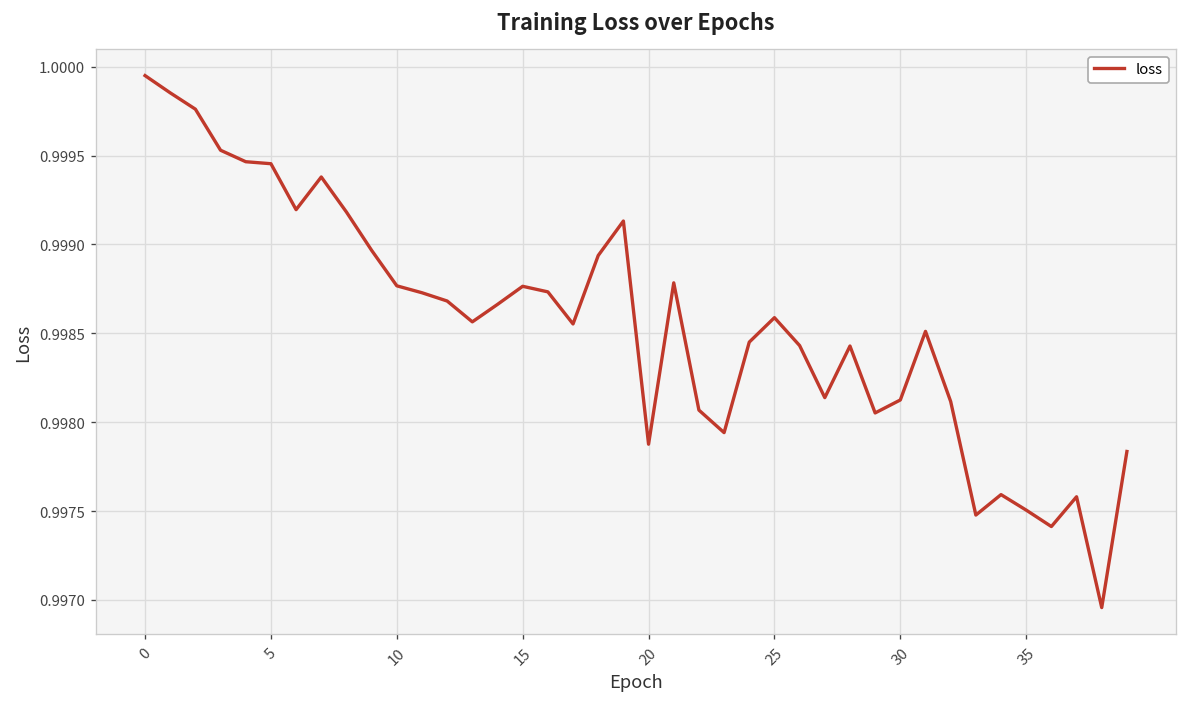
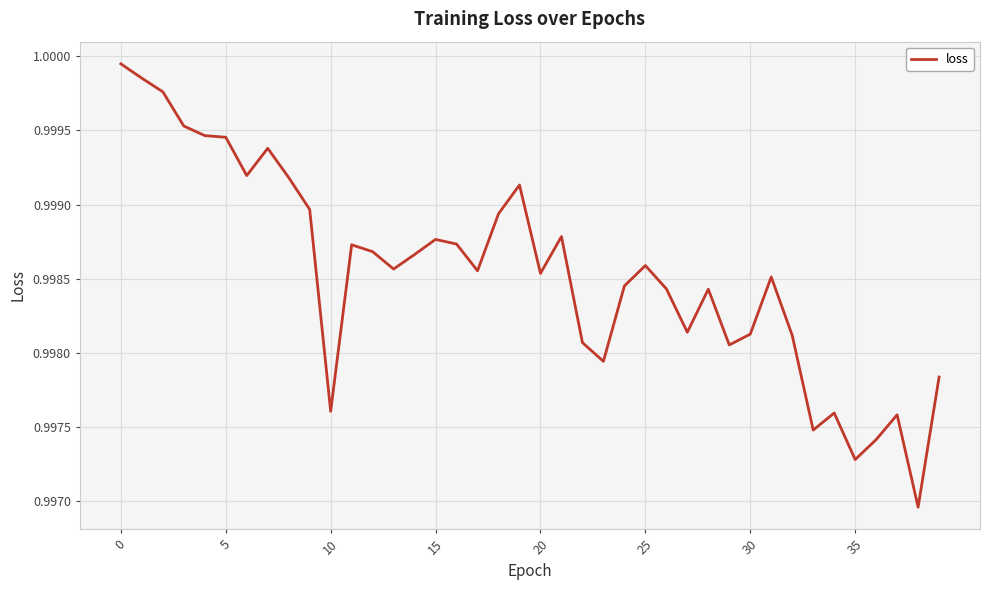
10: 0.99877 -> 0.99760
20: 0.99788 -> 0.99854
35: 0.99751 -> 0.99728
